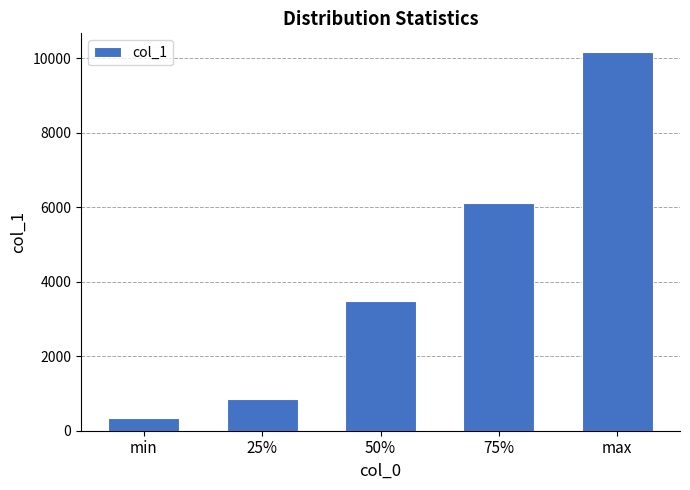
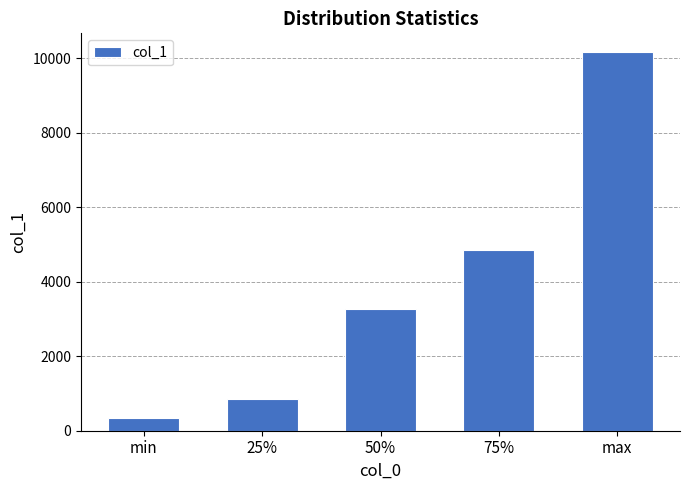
50%: 3500 -> 3300
75%: 6100 -> 4800
